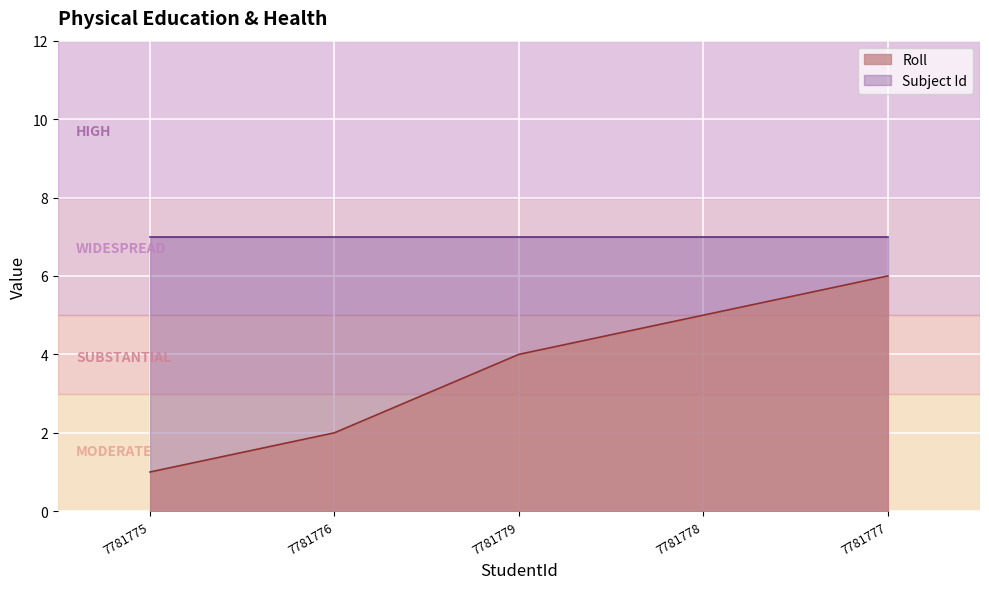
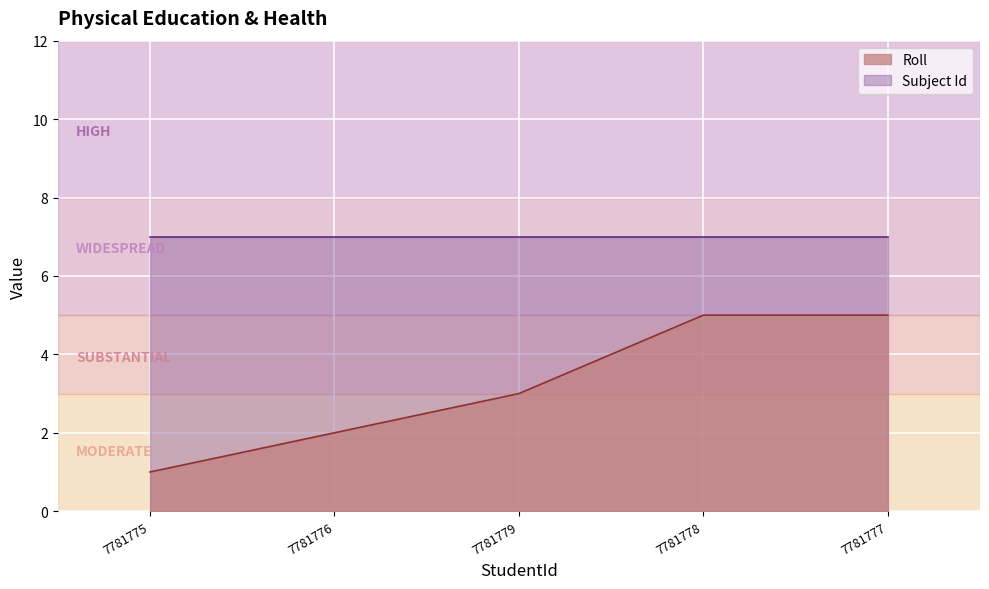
Roll, 7781779: 4 -> 3
Roll, 7781777: 6 -> 5
